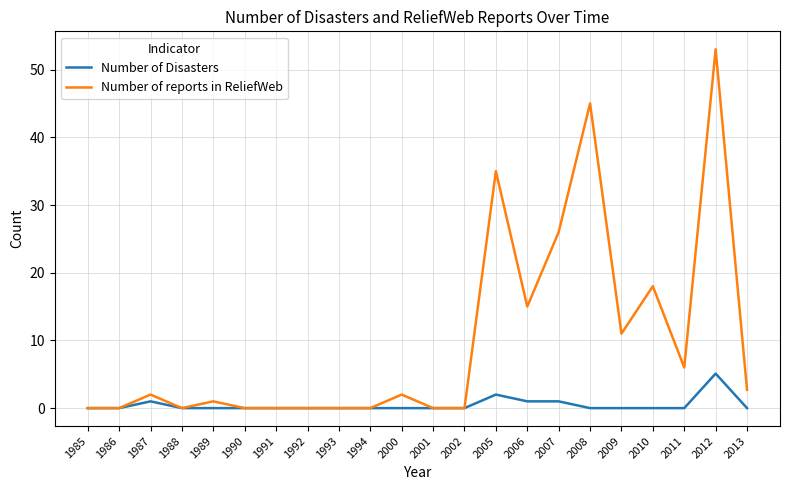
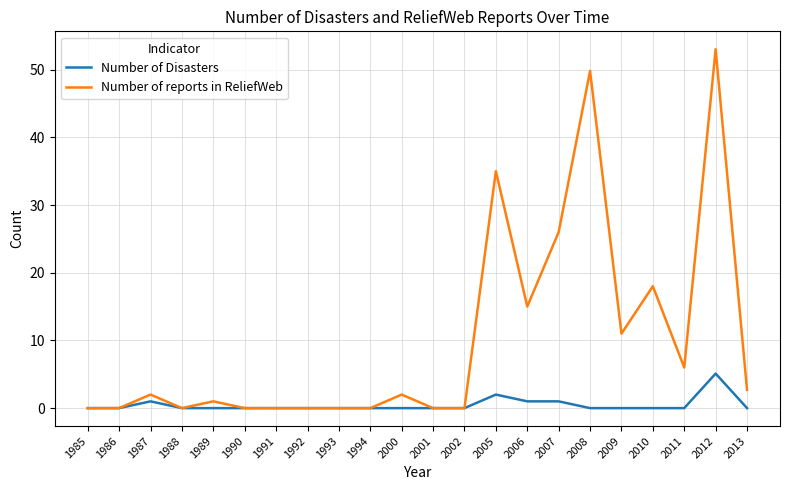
Number of reports in ReliefWeb, 2008: 45 -> 50
